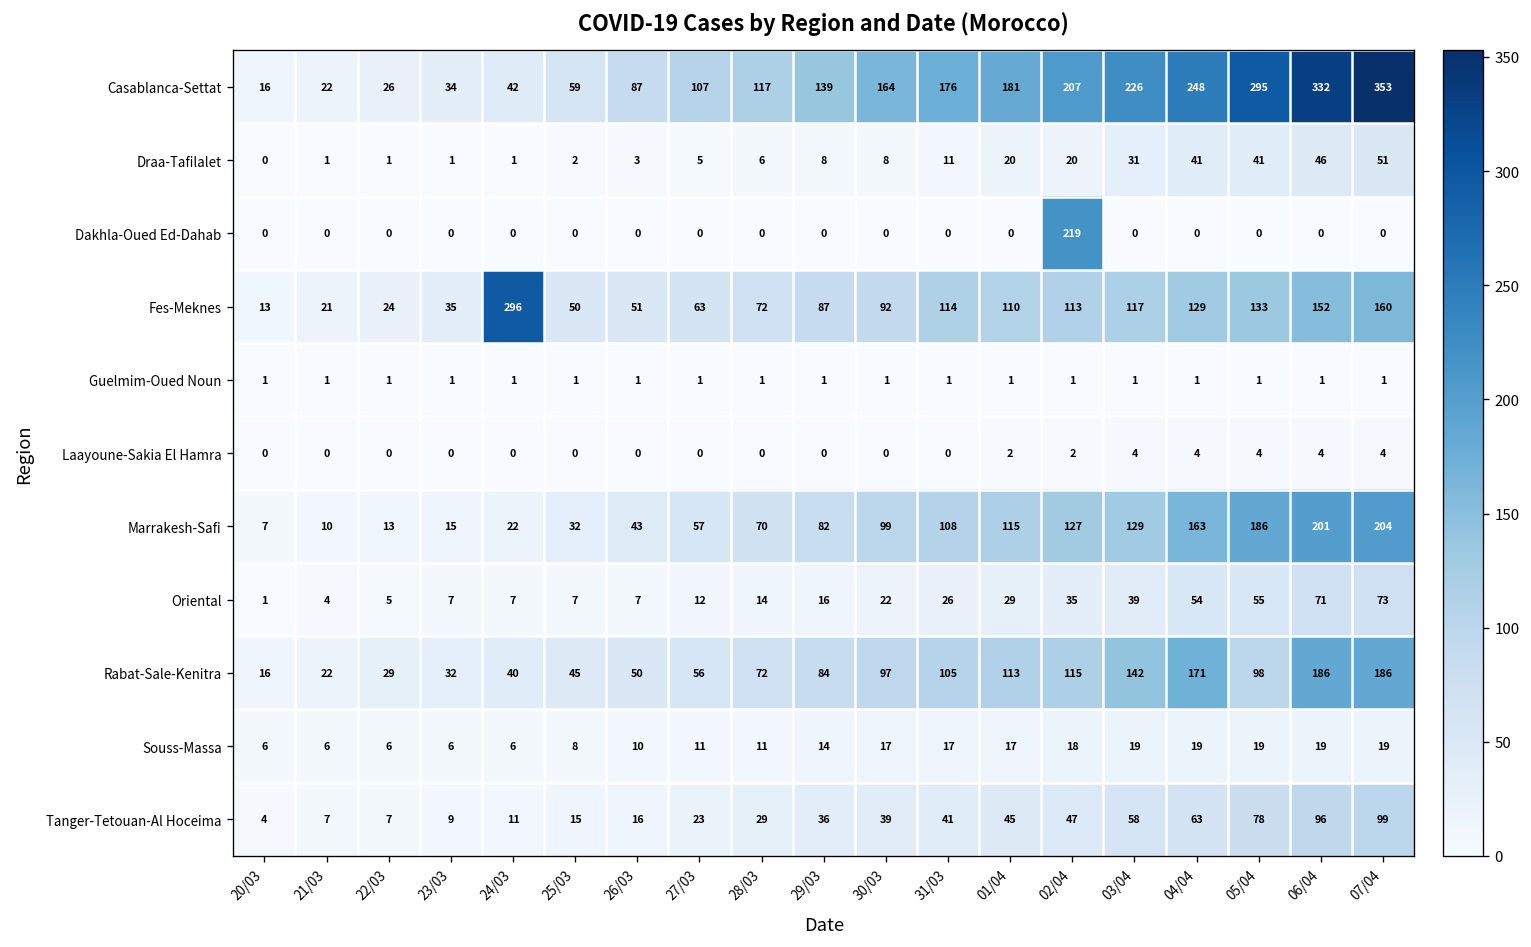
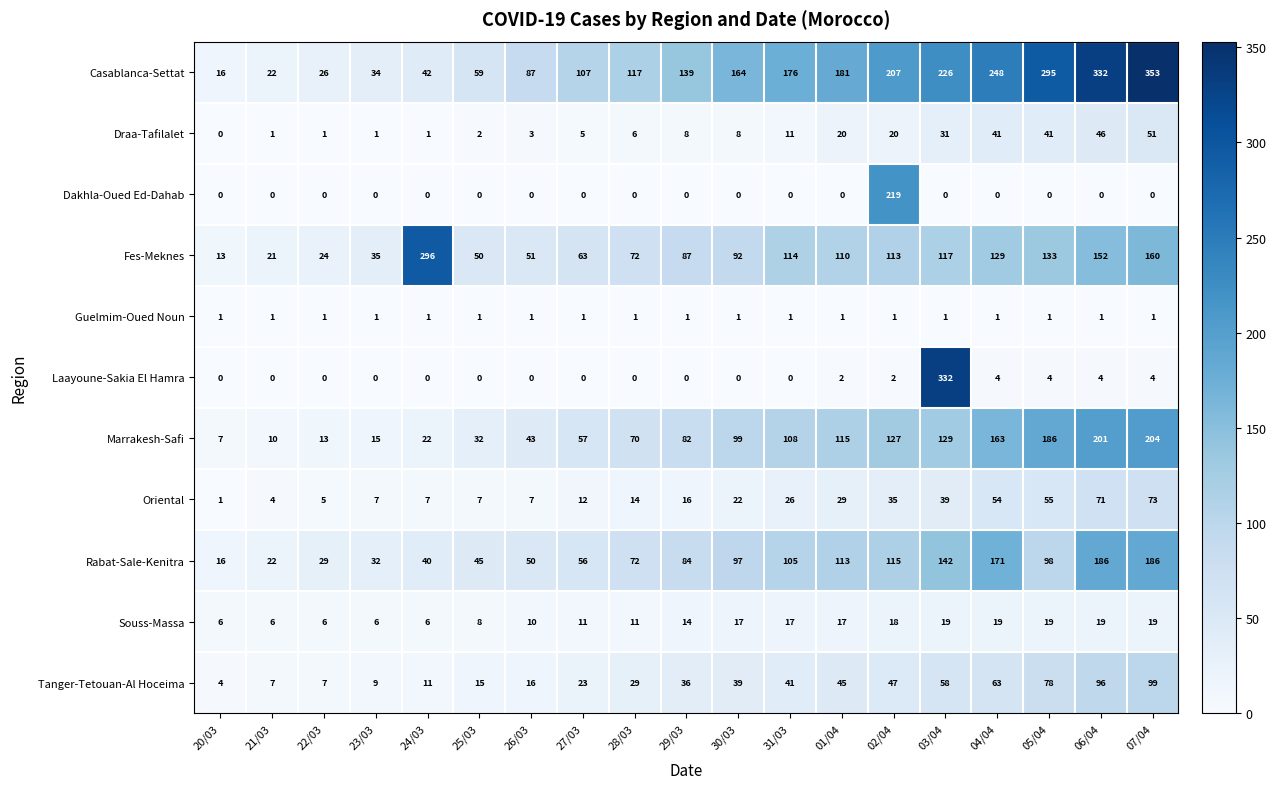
Laayoune-Sakia El Hamra, 03/04: 4 -> 332
